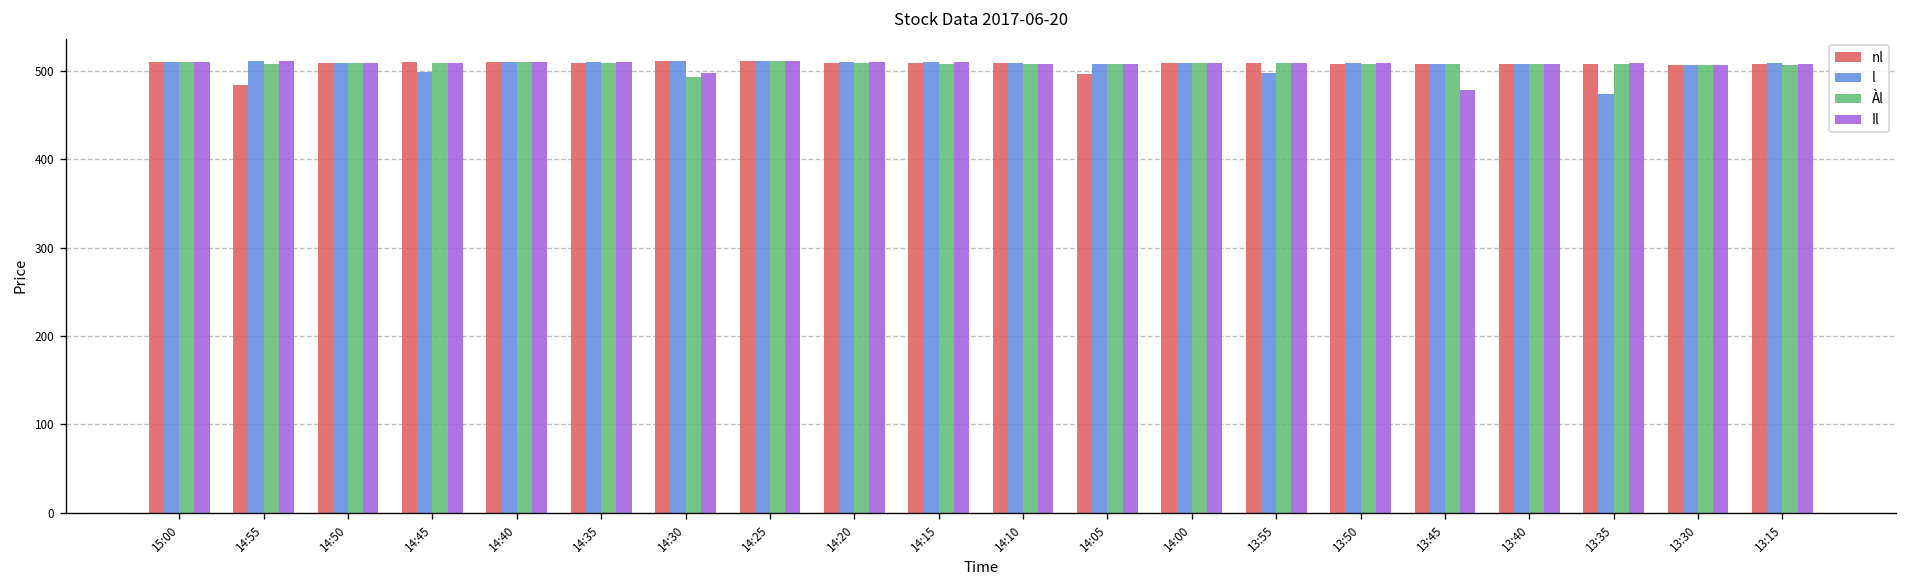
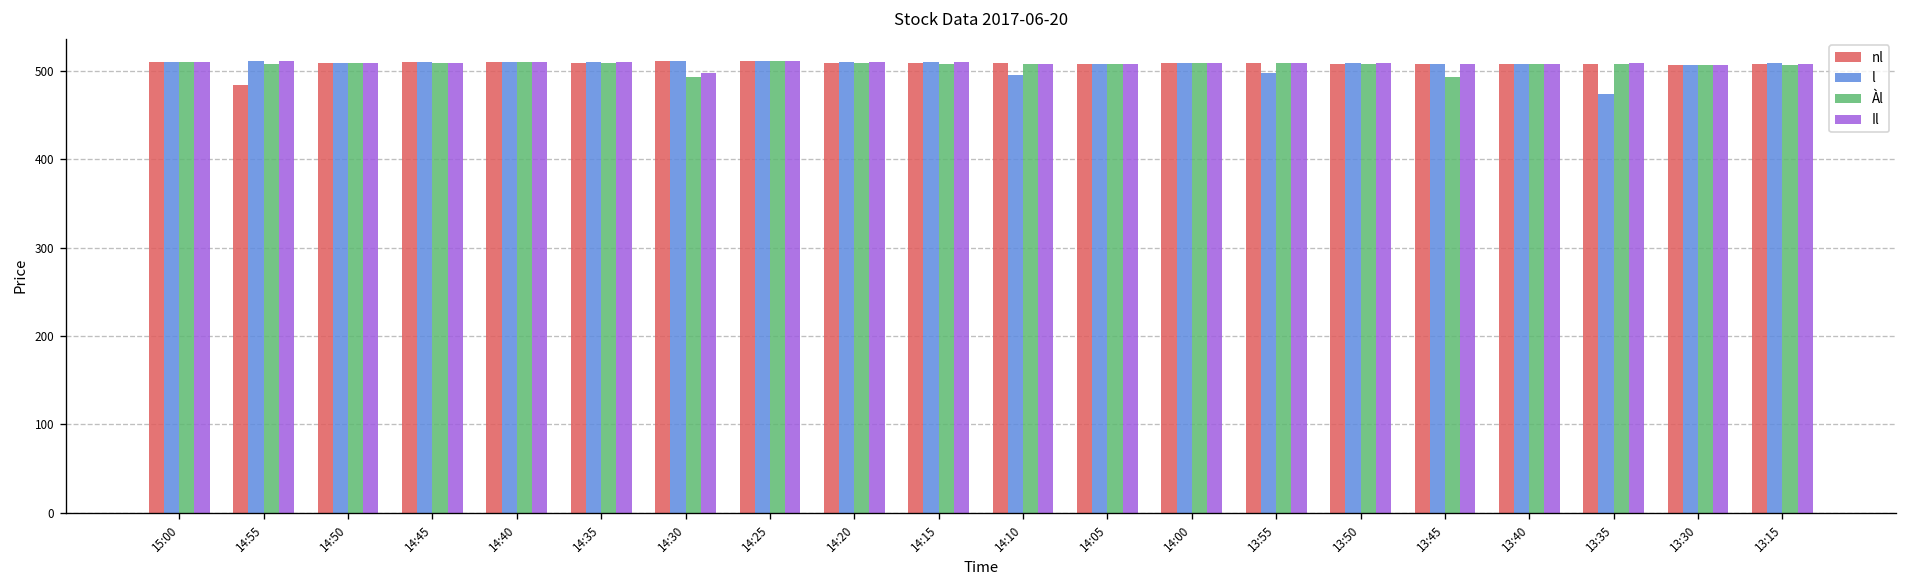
l, 14:45: 500 -> 510
l, 14:10: 510 -> 490
nl, 14:05: 500 -> 510
Àl, 13:45: 510 -> 490
Il, 13:45: 480 -> 510
